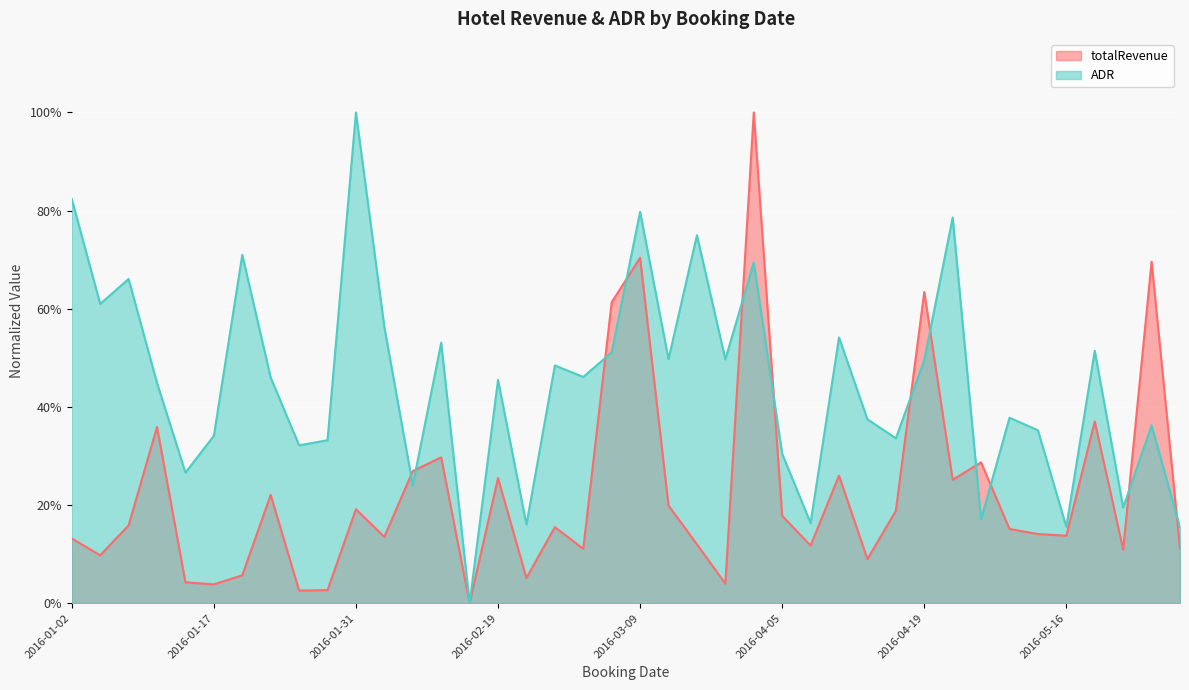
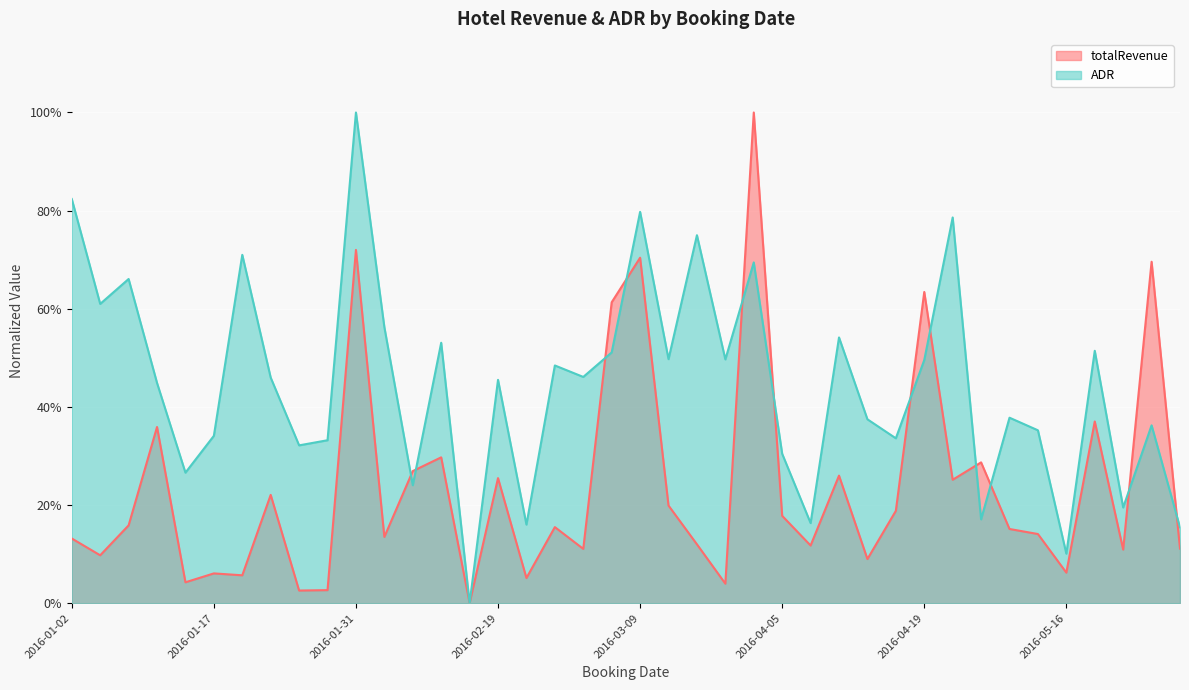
totalRevenue, 2016-01-17: 4% -> 6%
totalRevenue, 2016-01-31: 19% -> 72%
totalRevenue, 2016-05-16: 14% -> 6%
ADR, 2016-05-16: 16% -> 10%
